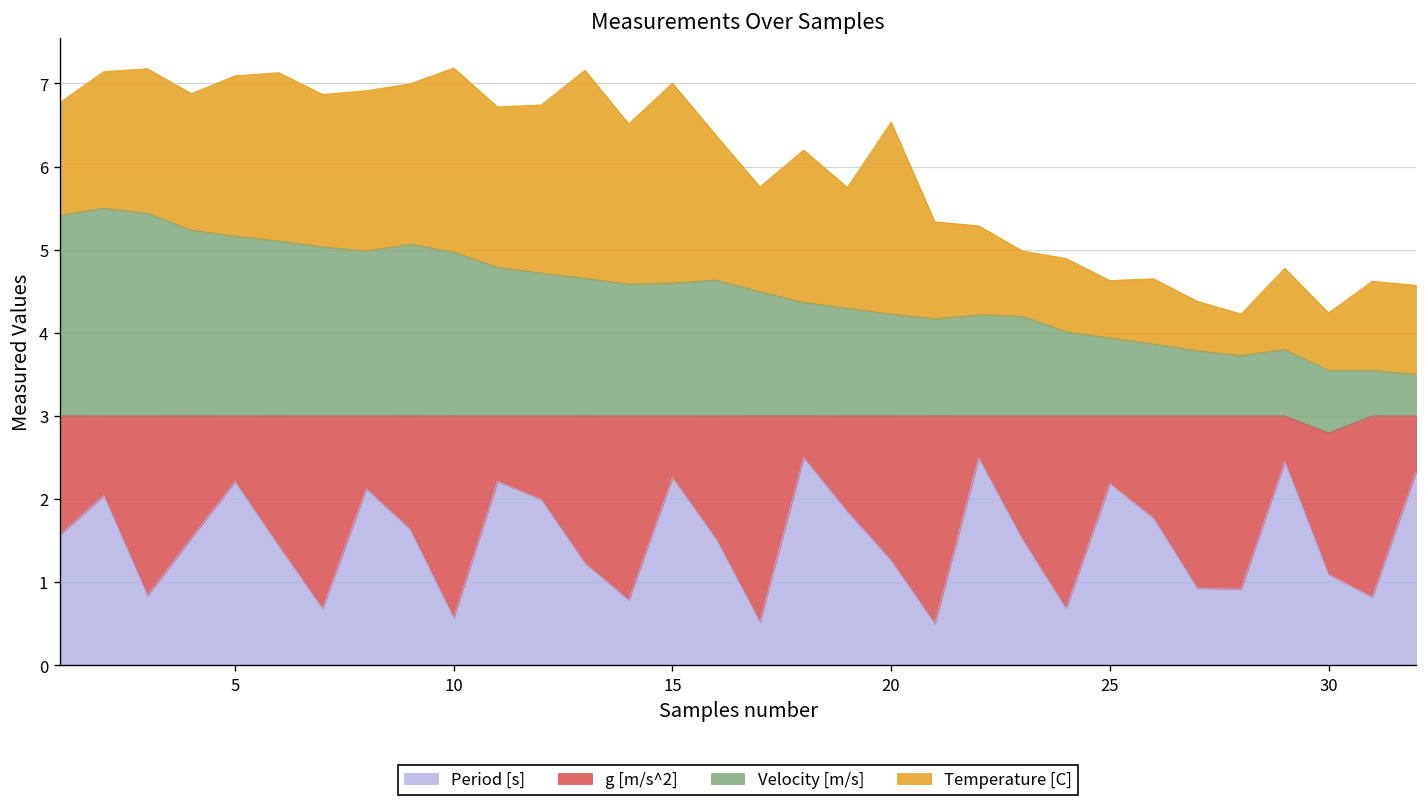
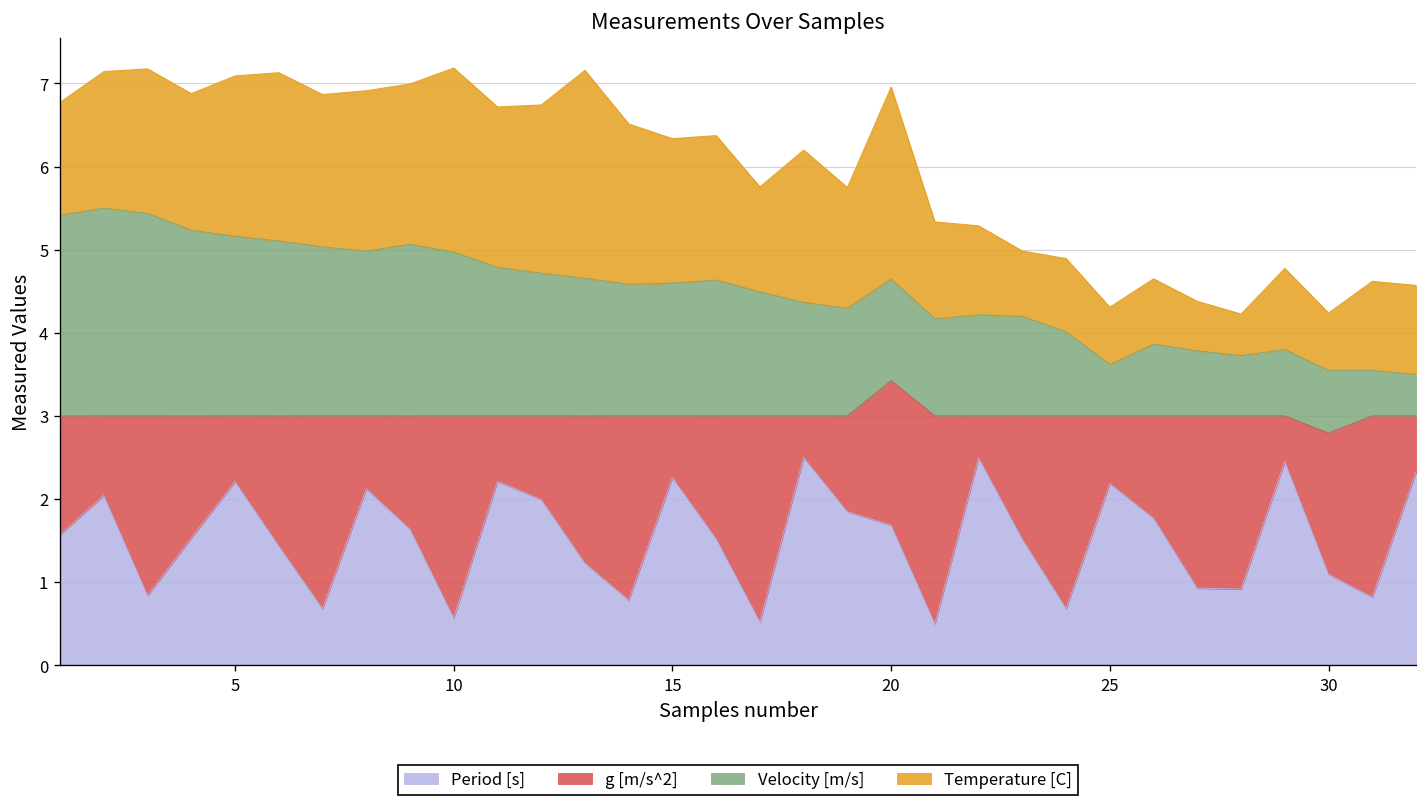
Temperature [C], 15: 2.4 -> 1.7
Period [s], 20: 1.3 -> 1.7
Velocity [m/s], 25: 0.9 -> 0.6
